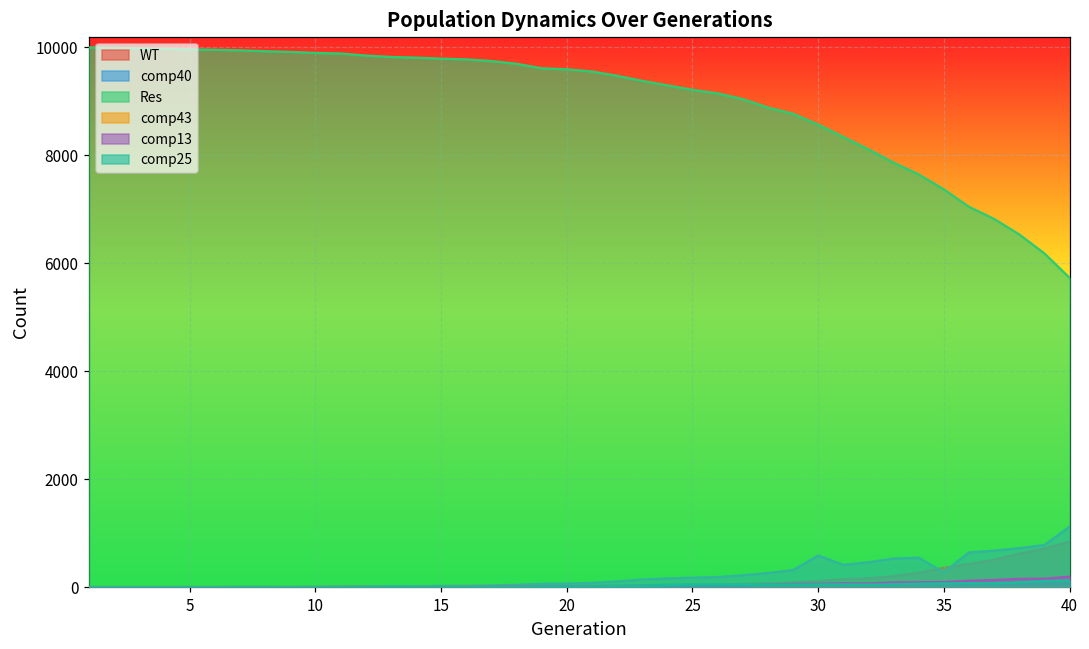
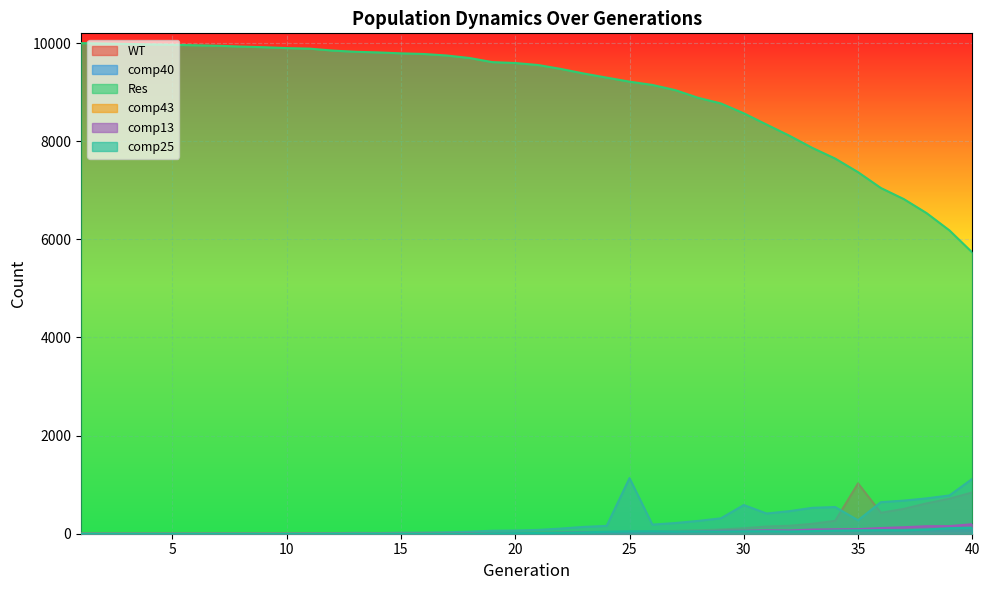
comp40, 25: 200 -> 1100
WT, 35: 400 -> 1000
